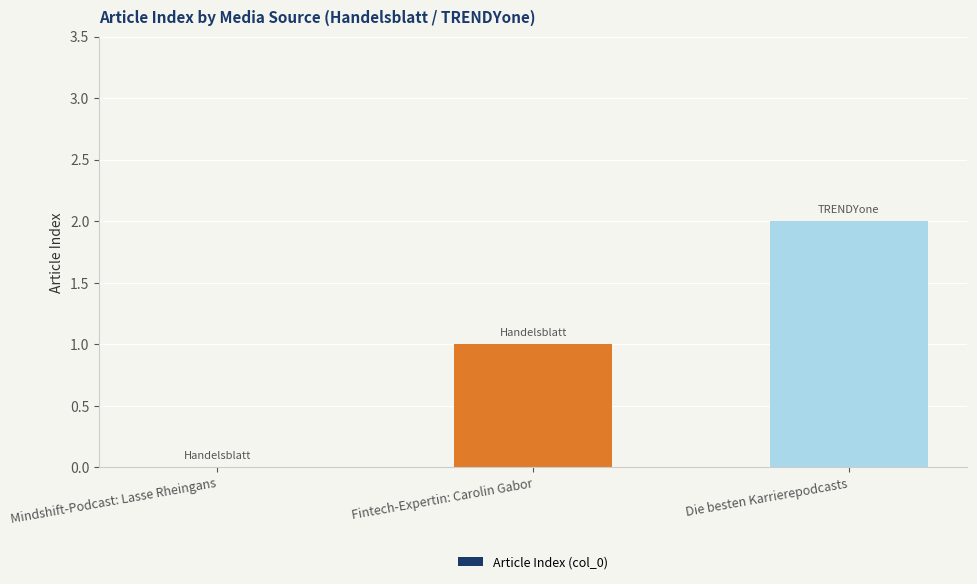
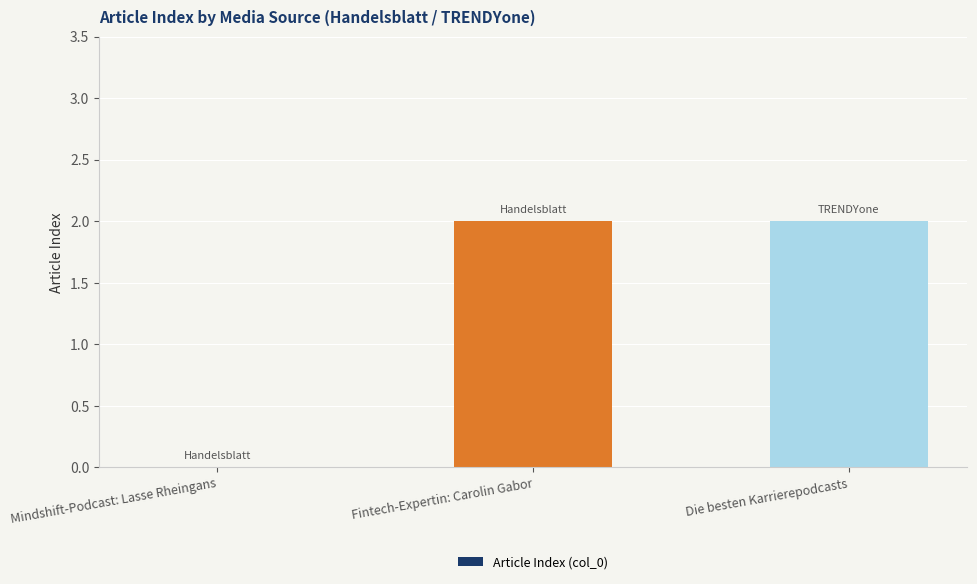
Fintech-Expertin: Carolin Gabor: 1 -> 2
